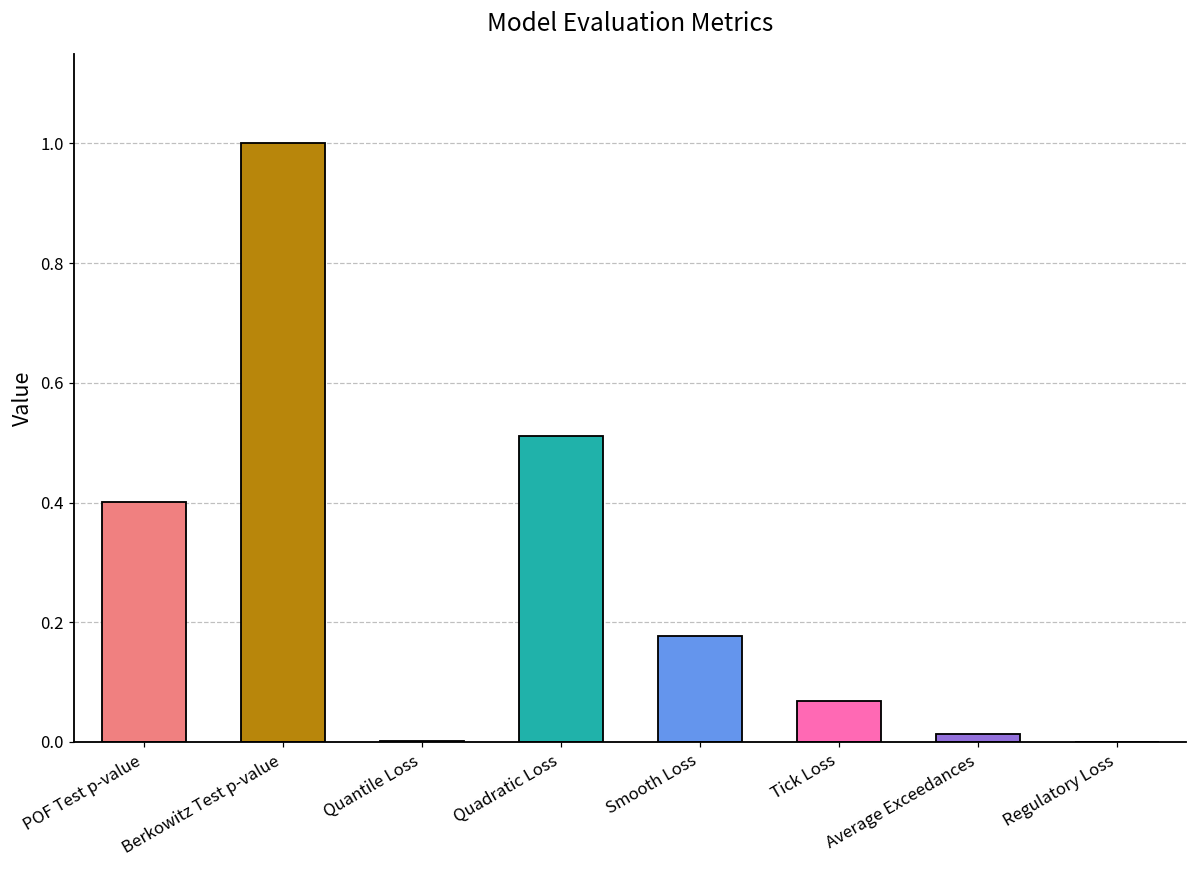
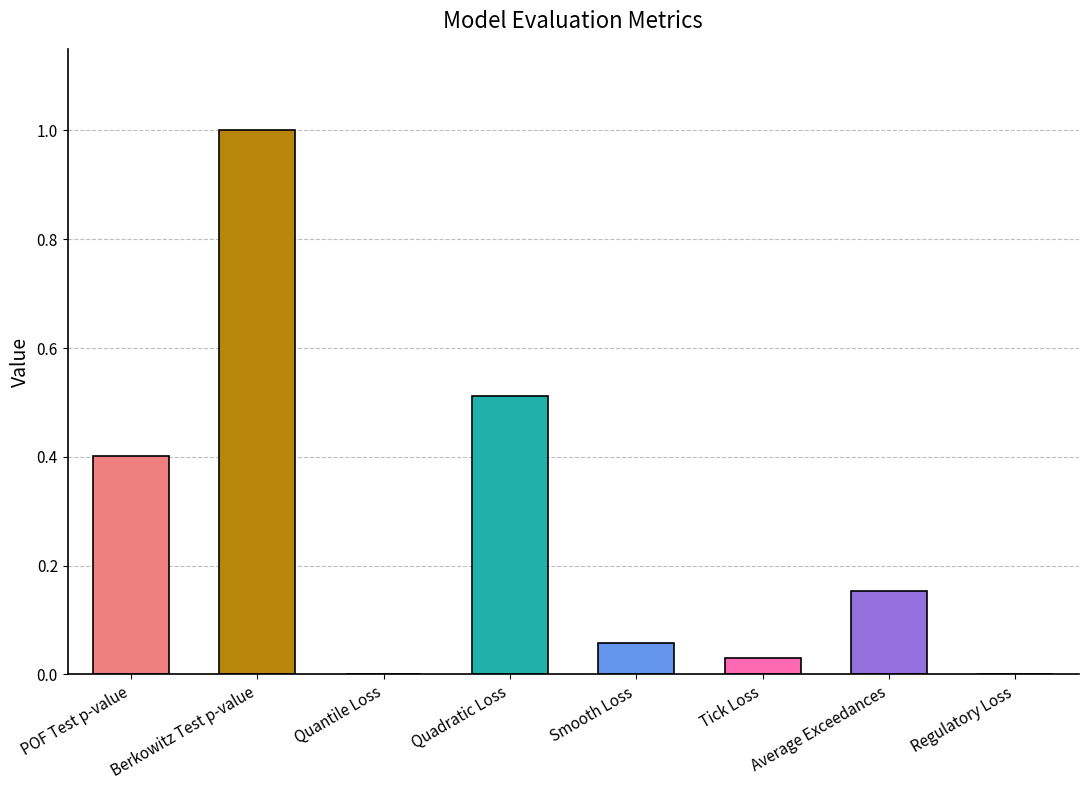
Smooth Loss: 0.18 -> 0.06
Tick Loss: 0.07 -> 0.03
Average Exceedances: 0.01 -> 0.15
